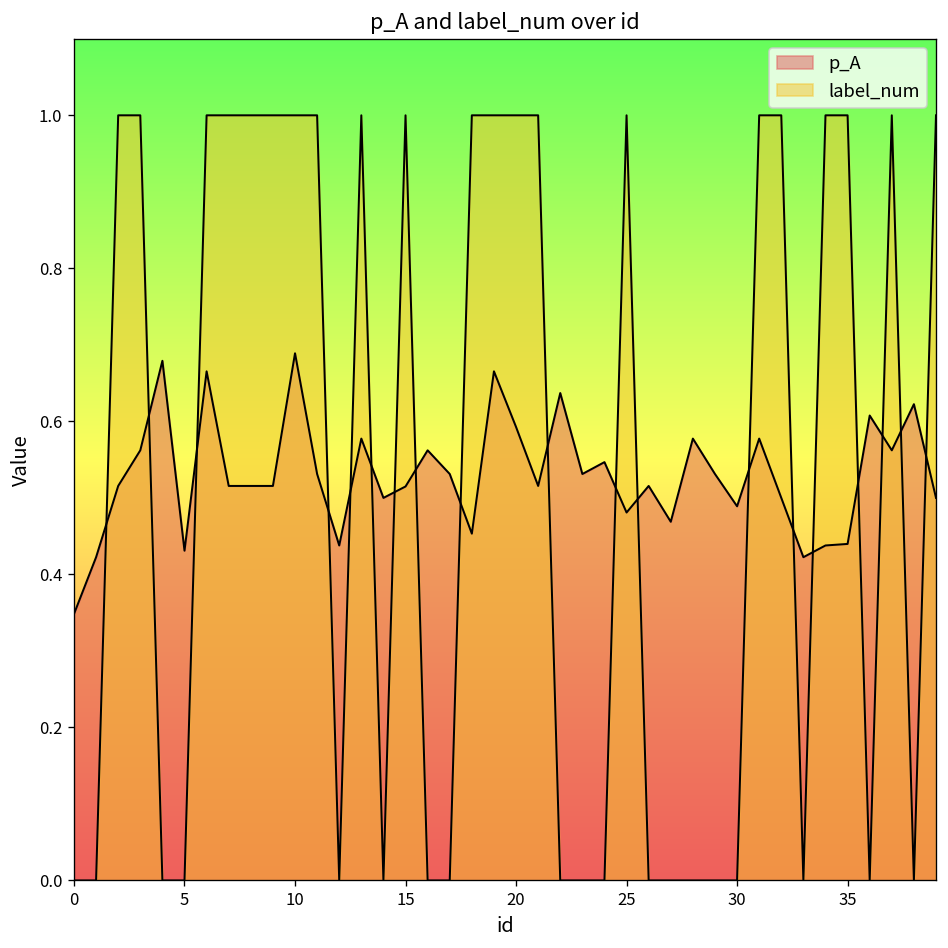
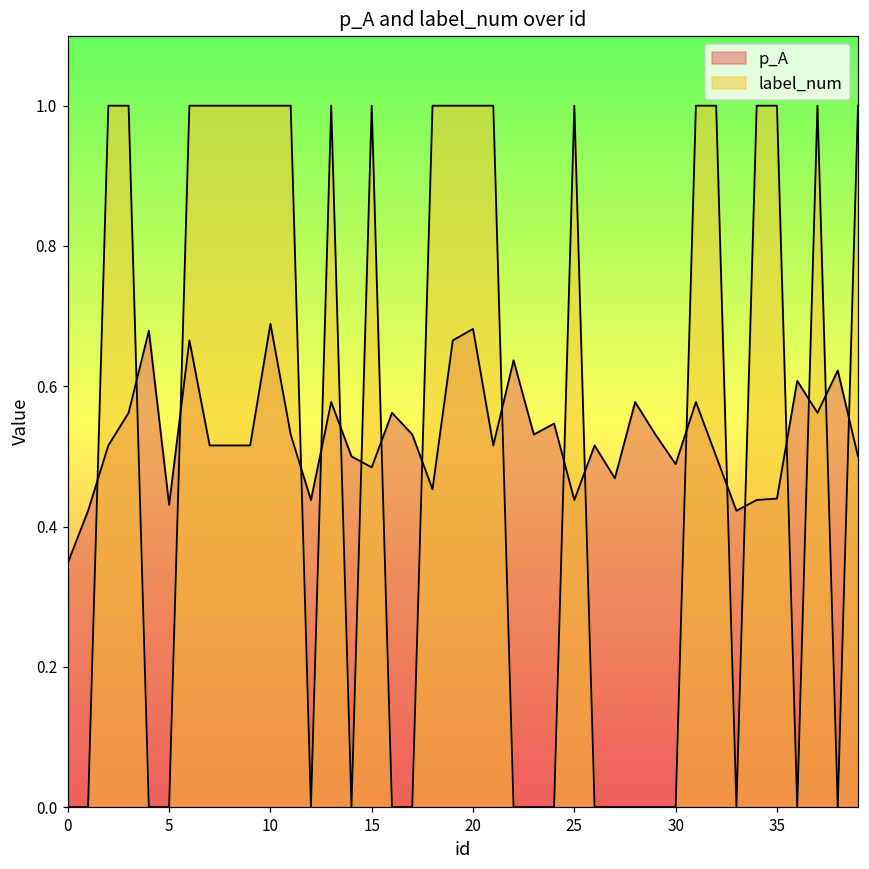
p_A, 15: 0.51 -> 0.48
p_A, 20: 0.59 -> 0.68
p_A, 25: 0.48 -> 0.44
